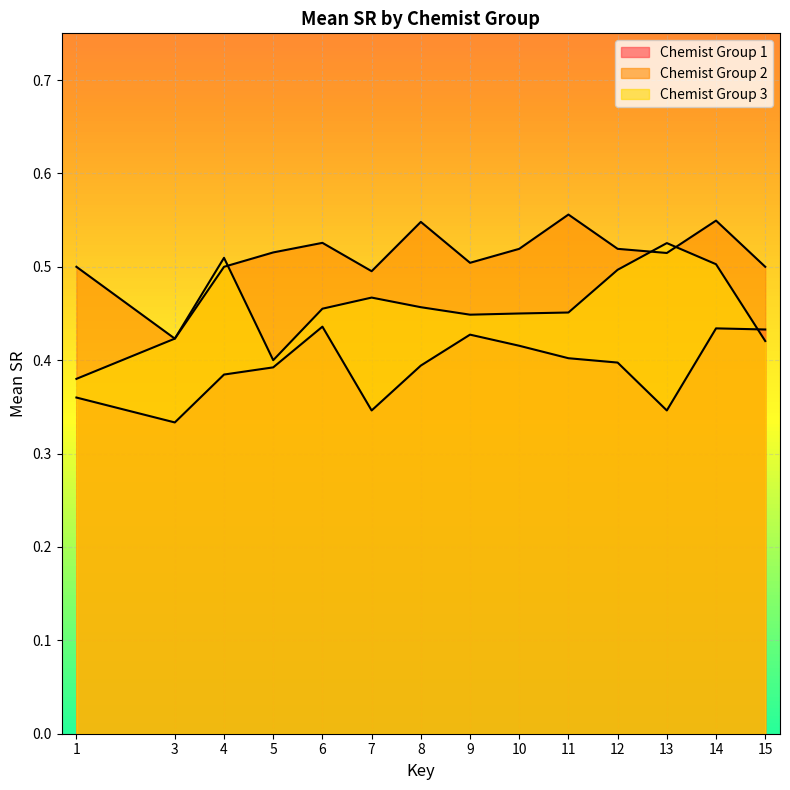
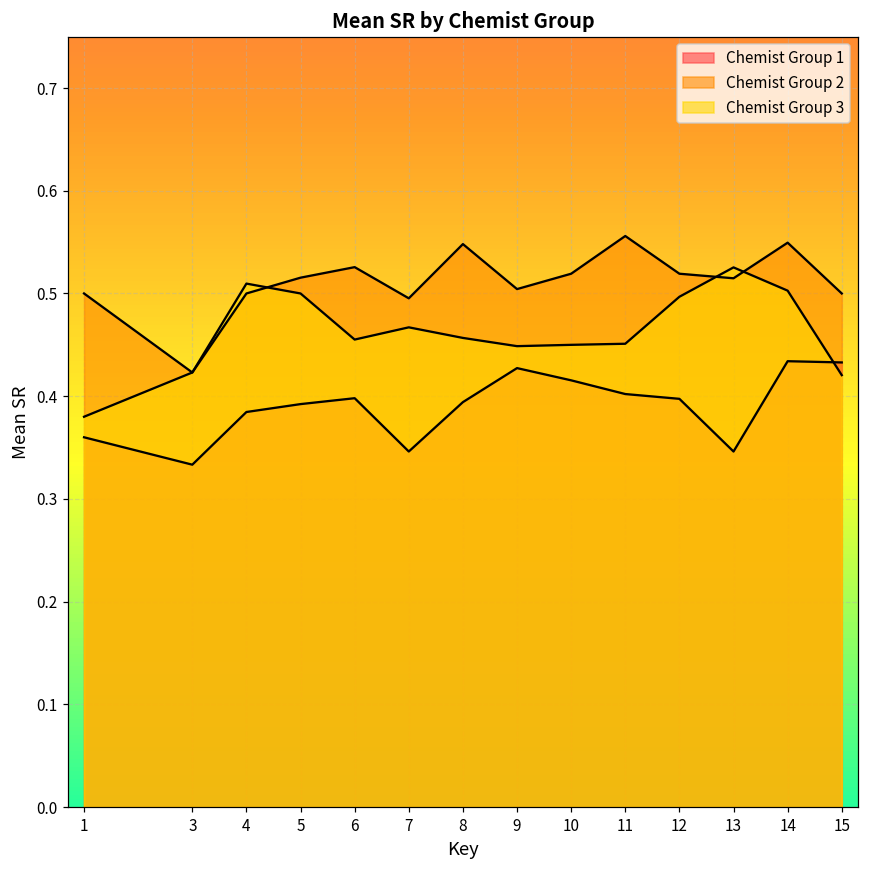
Chemist Group 3, 5: 0.4 -> 0.5
Chemist Group 1, 6: 0.44 -> 0.40
